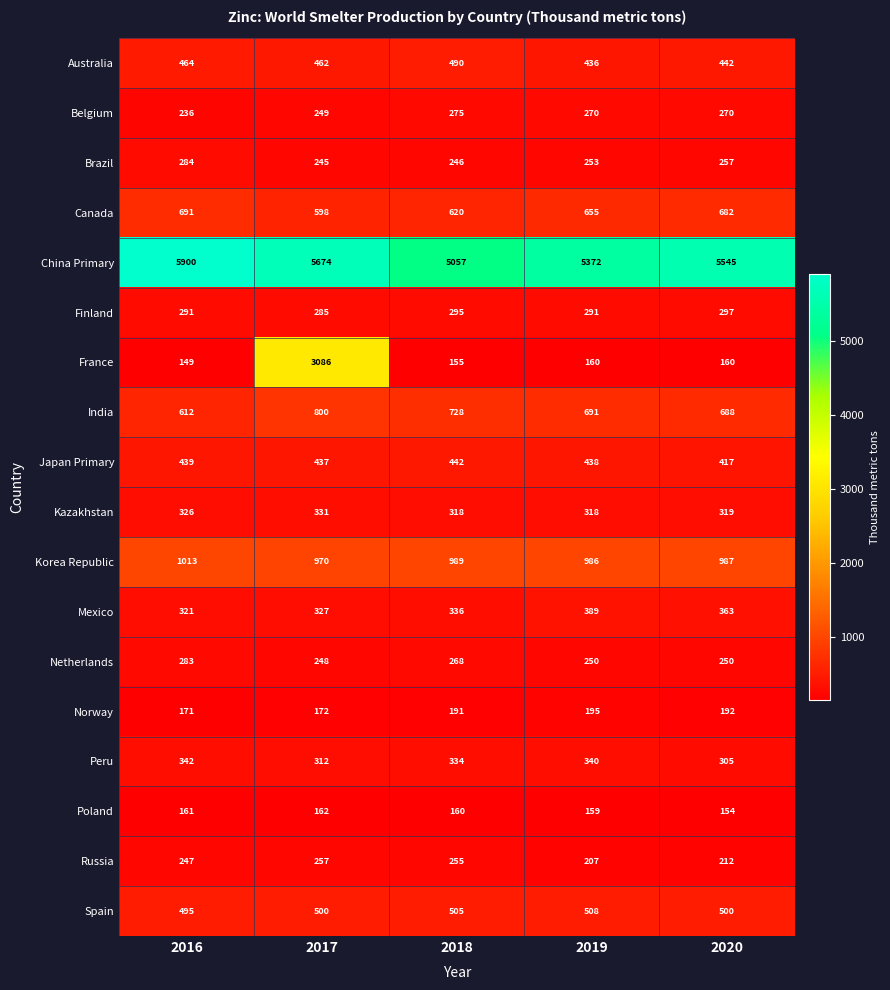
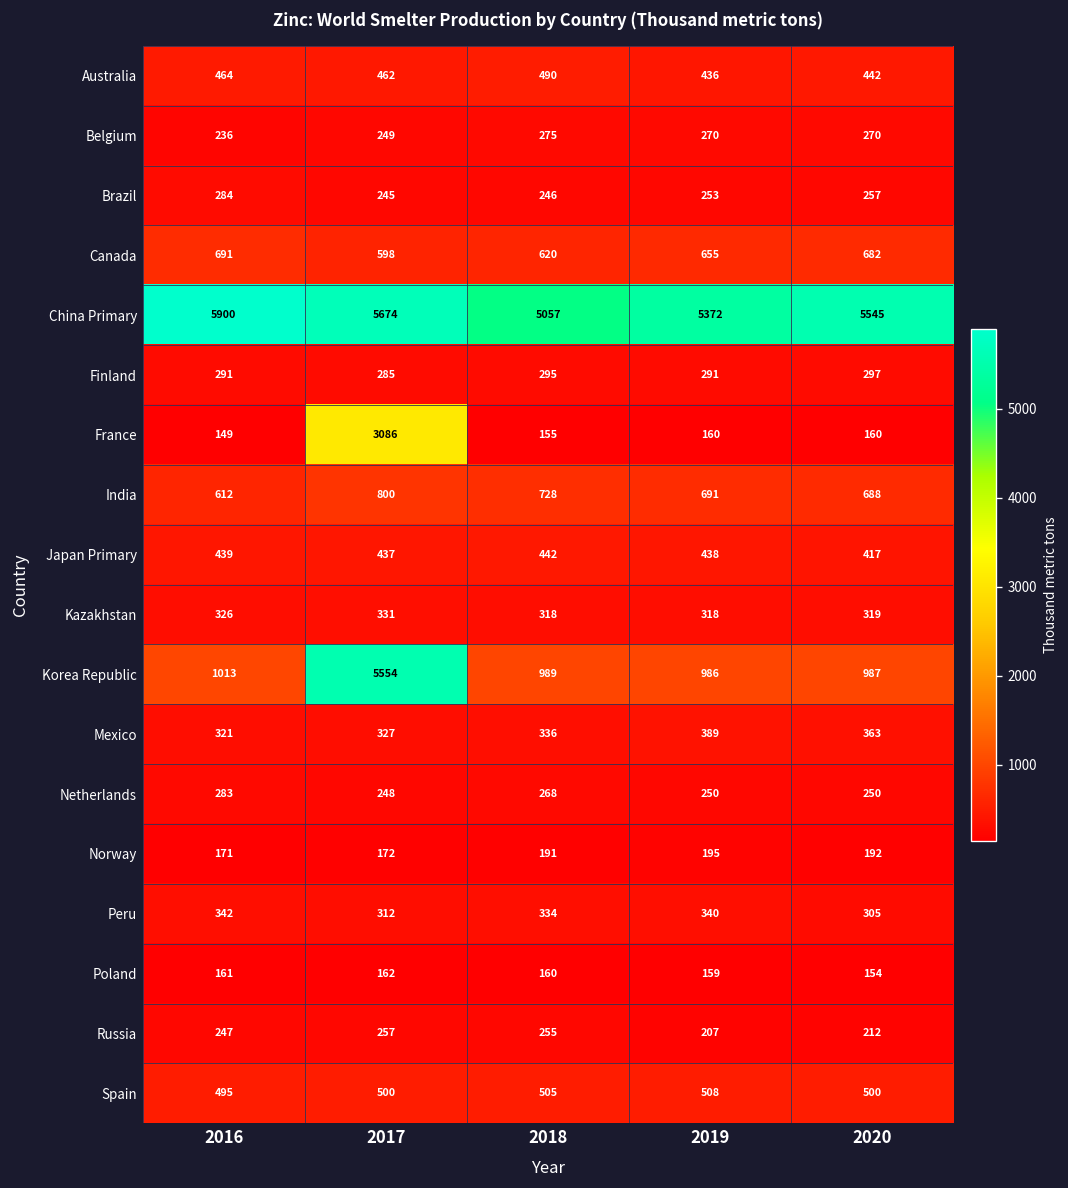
Korea Republic, 2017: 970 -> 5554
